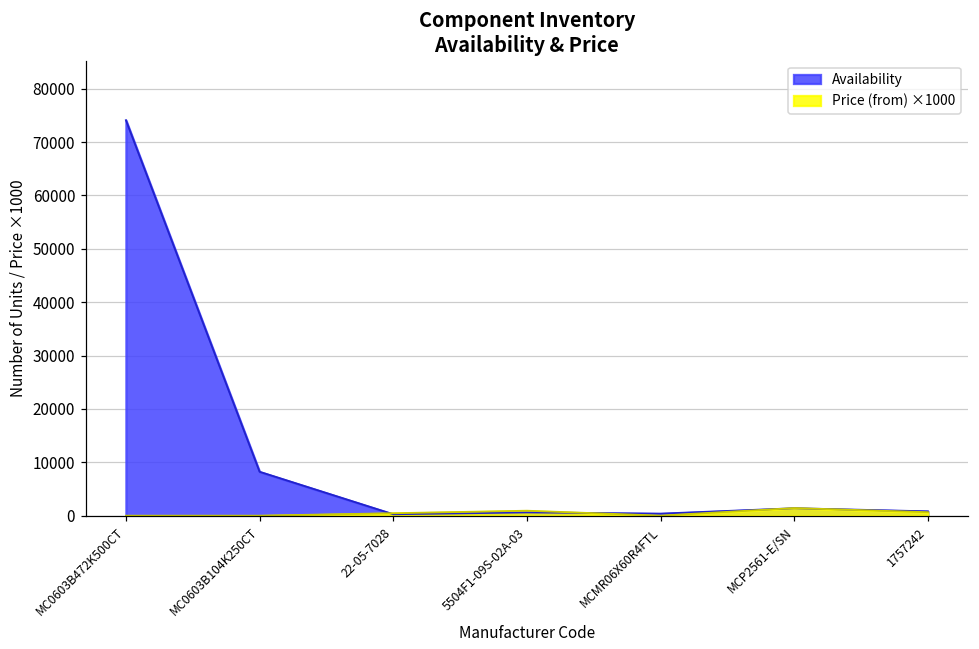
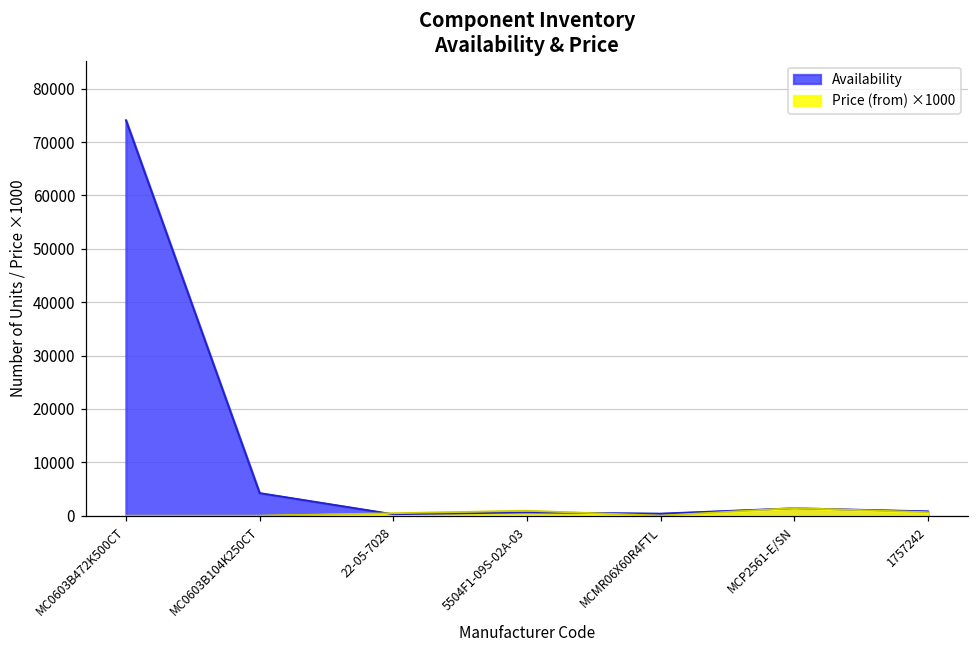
Availability, MC0603B104K250CT: 8000 -> 4000
